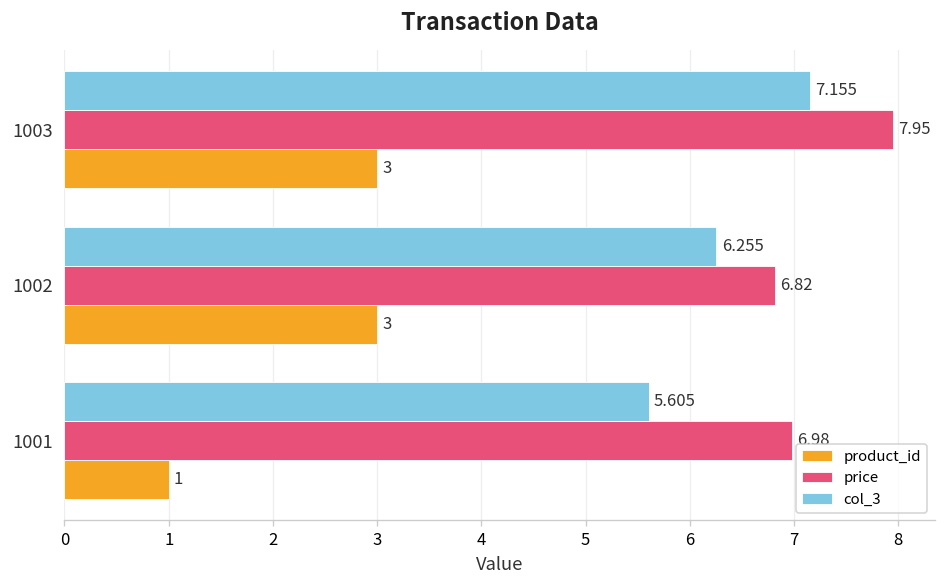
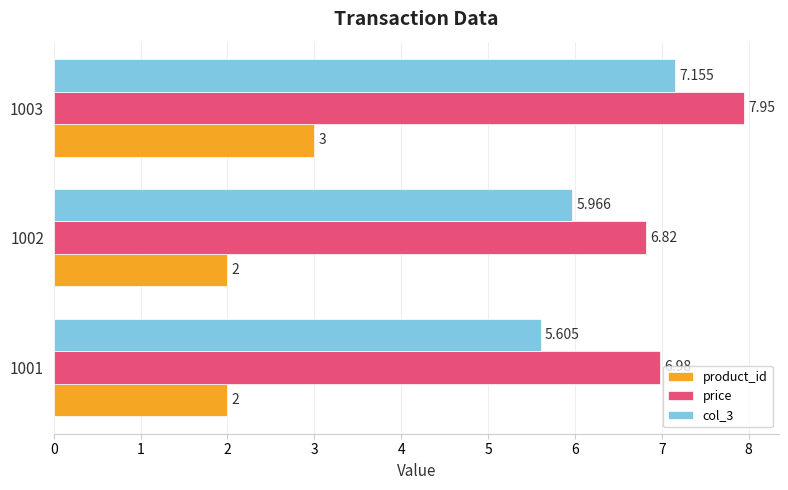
col_3, 1002: 6.255 -> 5.966
product_id, 1002: 3 -> 2
product_id, 1001: 1 -> 2
